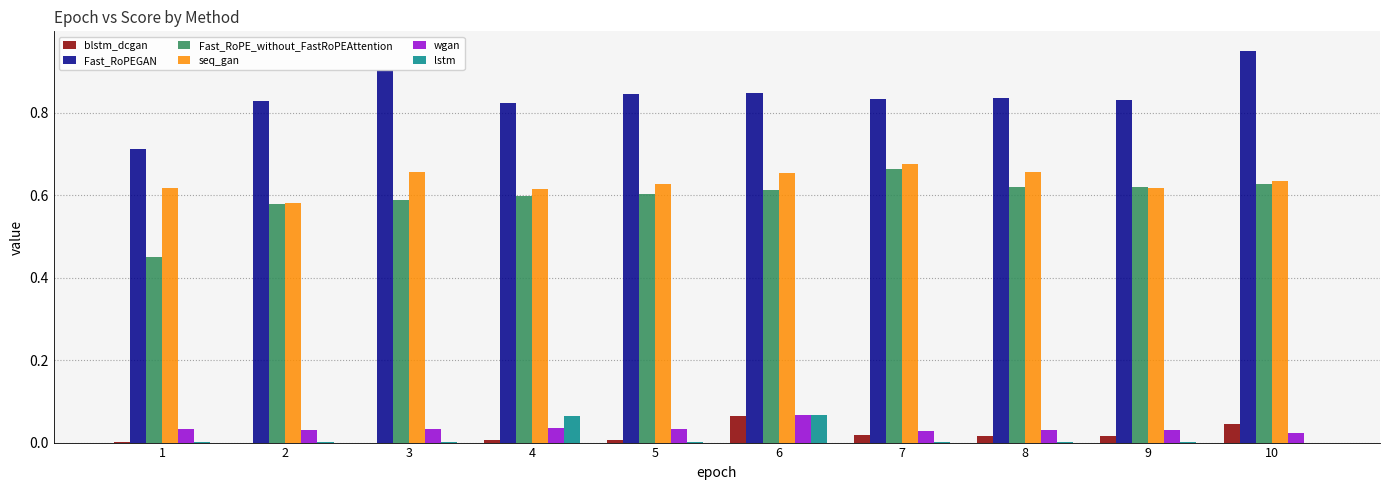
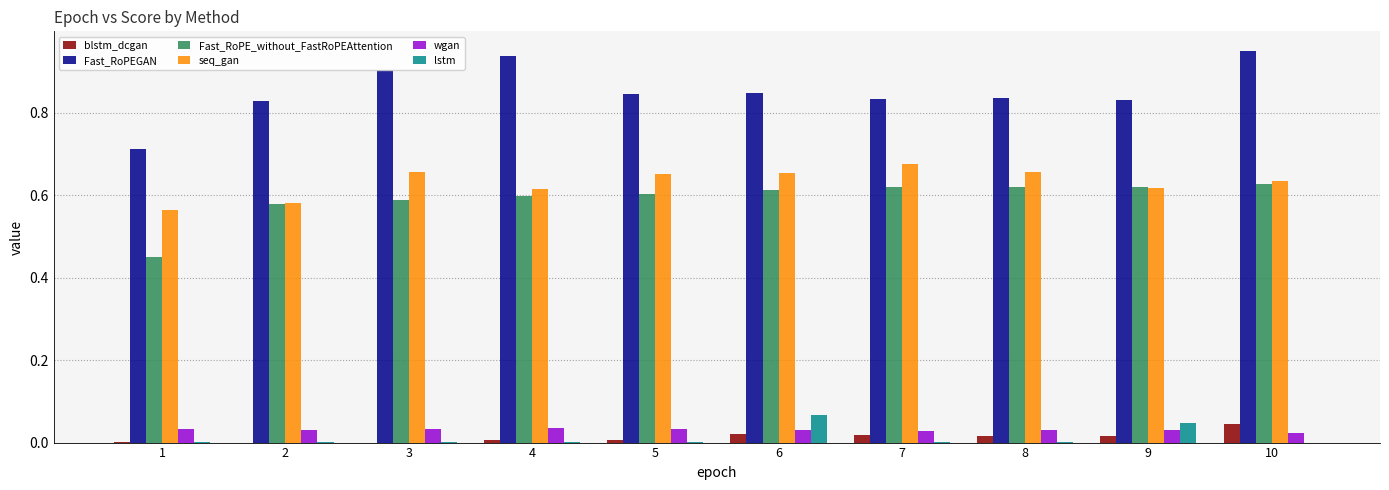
seq_gan, 1: 0.62 -> 0.56
Fast_RoPEGAN, 4: 0.82 -> 0.94
lstm, 4: 0.06 -> 0.00
seq_gan, 5: 0.63 -> 0.65
blstm_dcgan, 6: 0.06 -> 0.02
wgan, 6: 0.07 -> 0.03
Fast_RoPE_without_FastRoPEAttention, 7: 0.66 -> 0.62
lstm, 9: 0.00 -> 0.05
